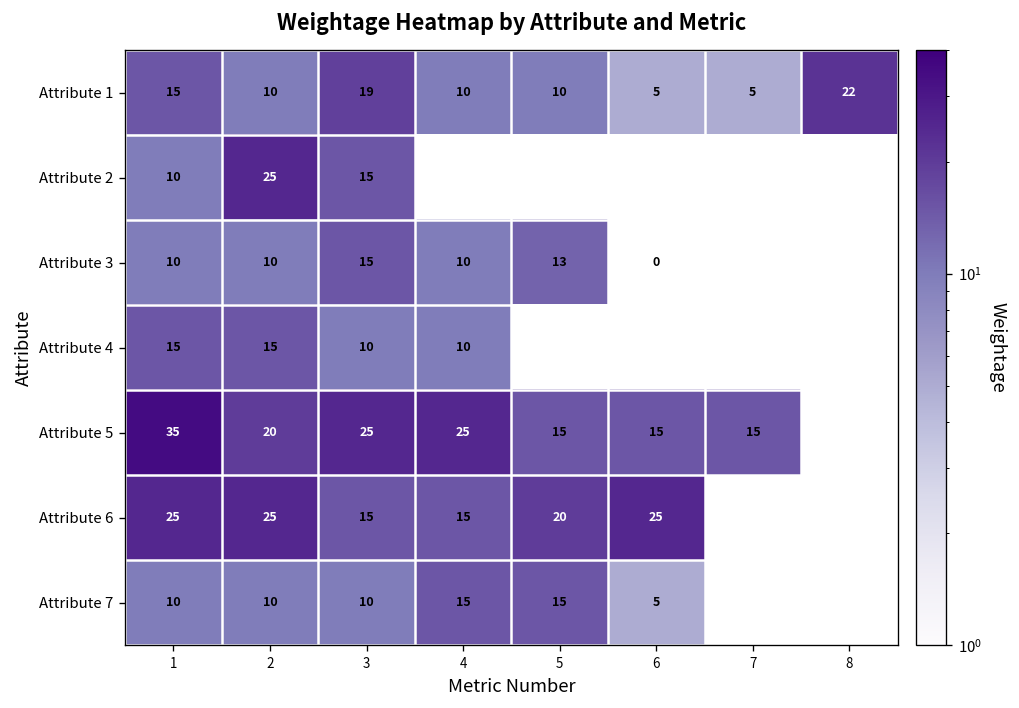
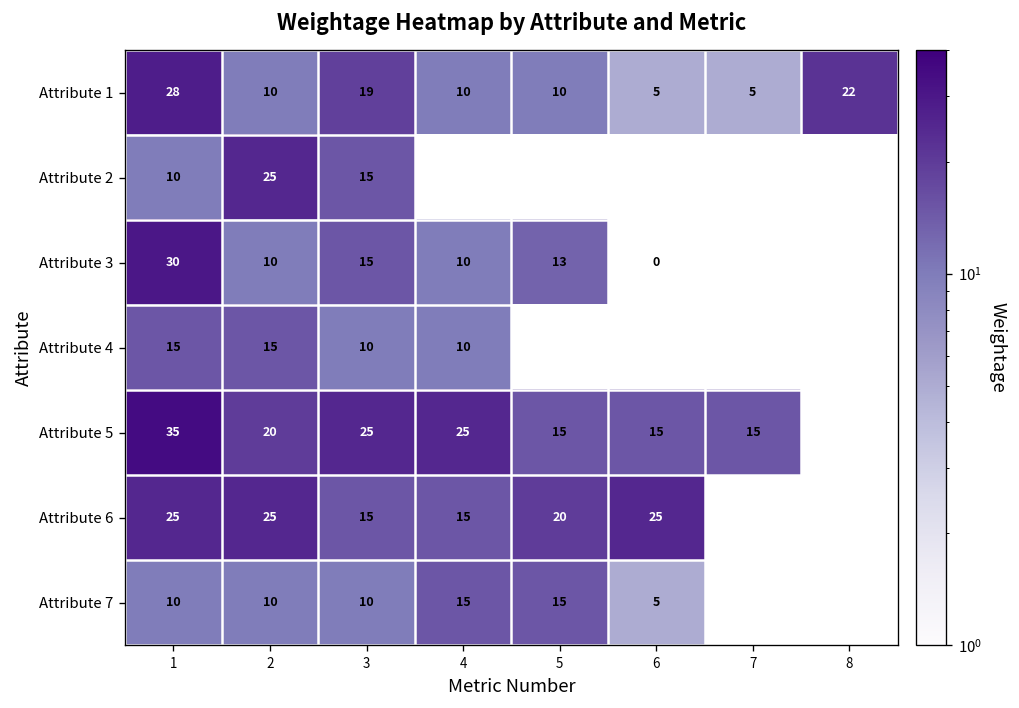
Attribute 1, 1: 15 -> 28
Attribute 3, 1: 10 -> 30
